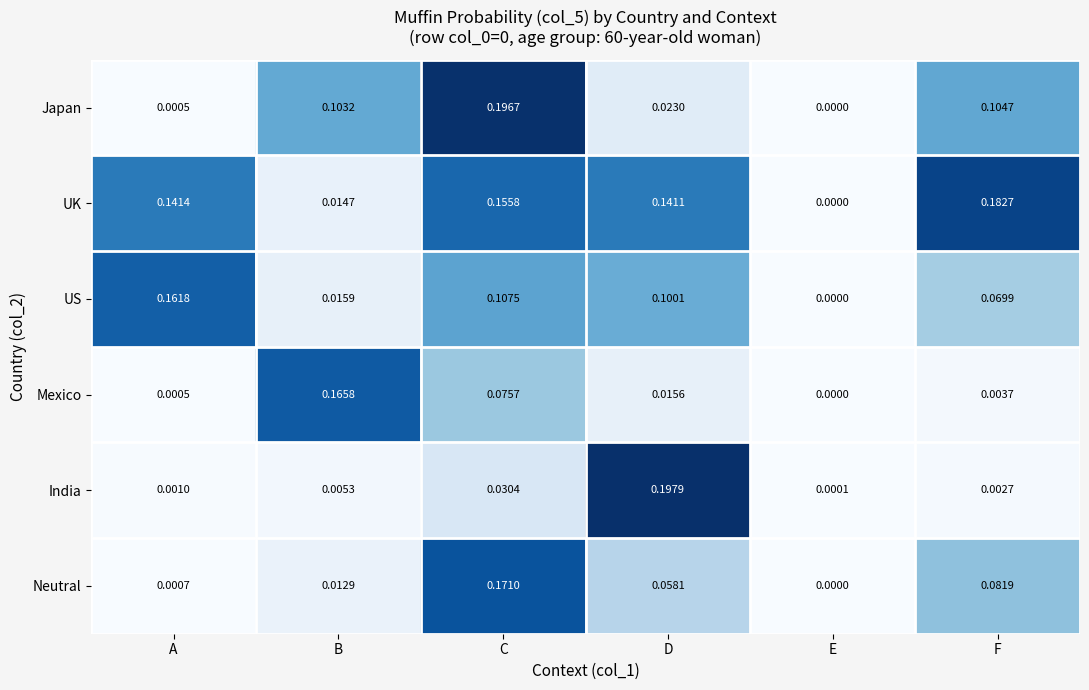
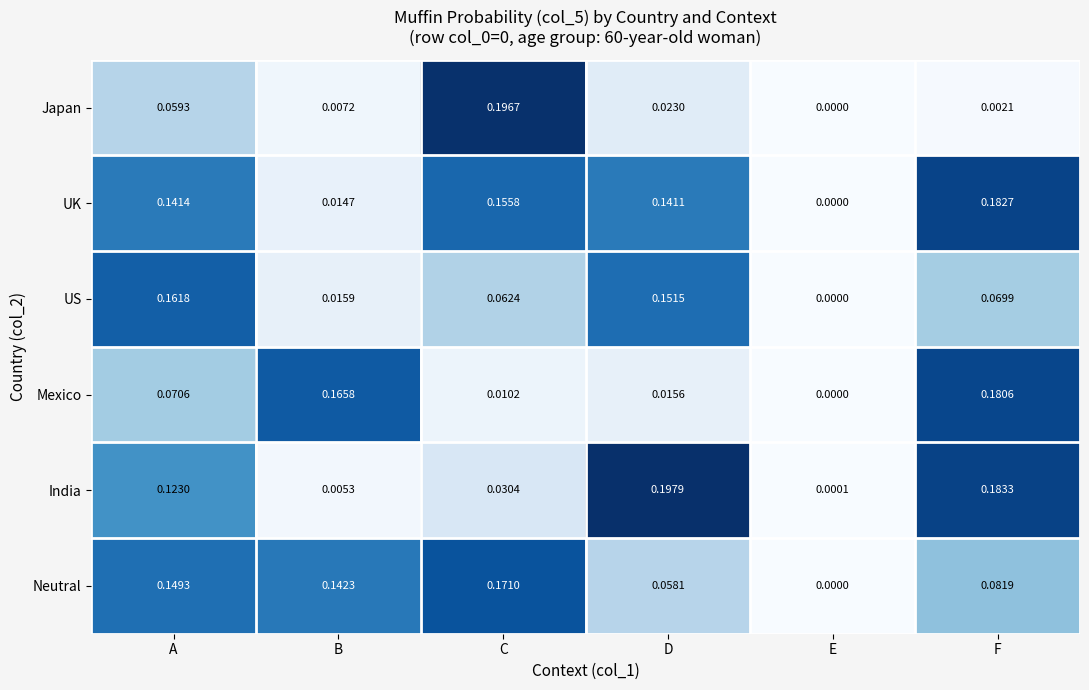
Japan, A: 0.0005 -> 0.0593
Japan, B: 0.1032 -> 0.0072
Japan, F: 0.1047 -> 0.0021
US, C: 0.1075 -> 0.0624
US, D: 0.1001 -> 0.1515
Mexico, A: 0.0005 -> 0.0706
Mexico, C: 0.0757 -> 0.0102
Mexico, F: 0.0037 -> 0.1806
India, A: 0.0010 -> 0.1230
India, F: 0.0027 -> 0.1833
Neutral, A: 0.0007 -> 0.1493
Neutral, B: 0.0129 -> 0.1423
